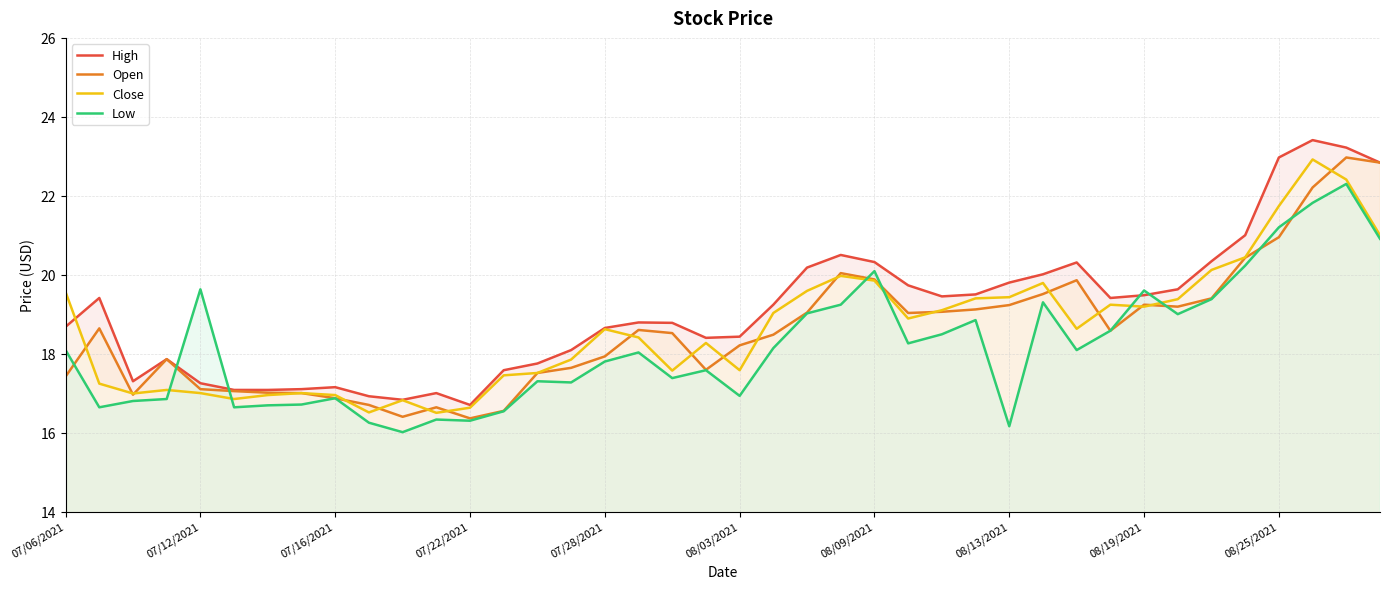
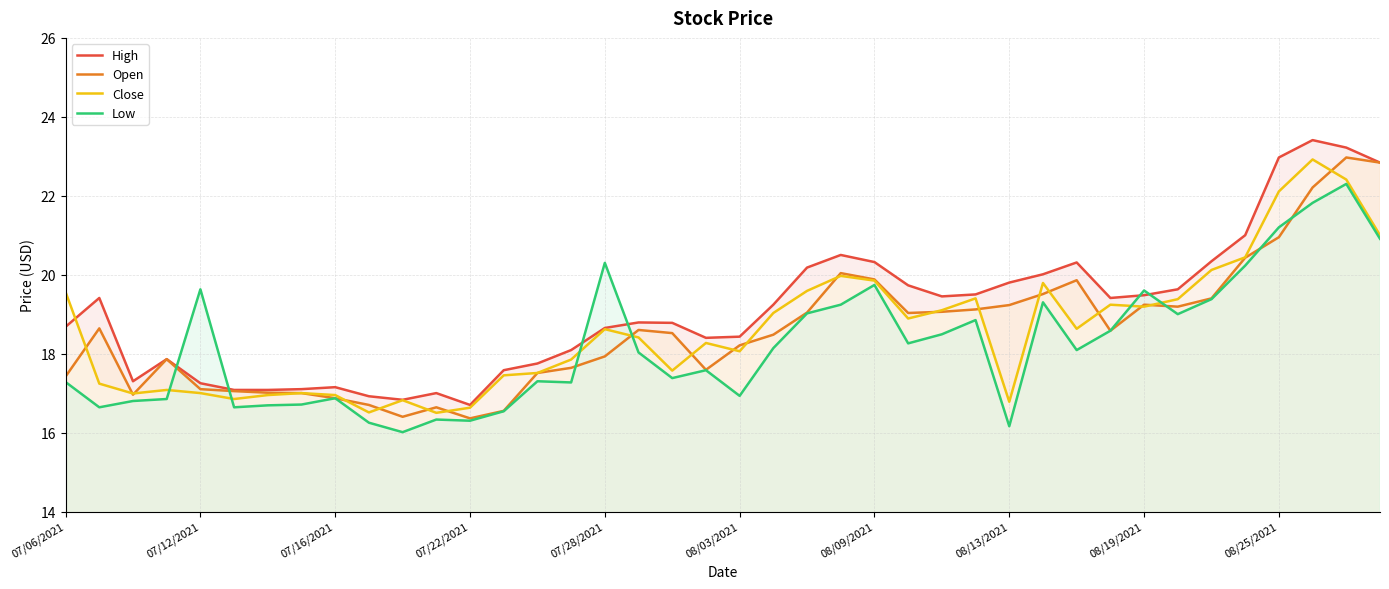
Low, 07/06/2021: 18.1 -> 17.3
Low, 07/28/2021: 17.8 -> 20.3
Close, 08/03/2021: 17.6 -> 18.1
Low, 08/09/2021: 20.1 -> 19.7
Close, 08/13/2021: 19.4 -> 16.8
Close, 08/25/2021: 21.7 -> 22.1
